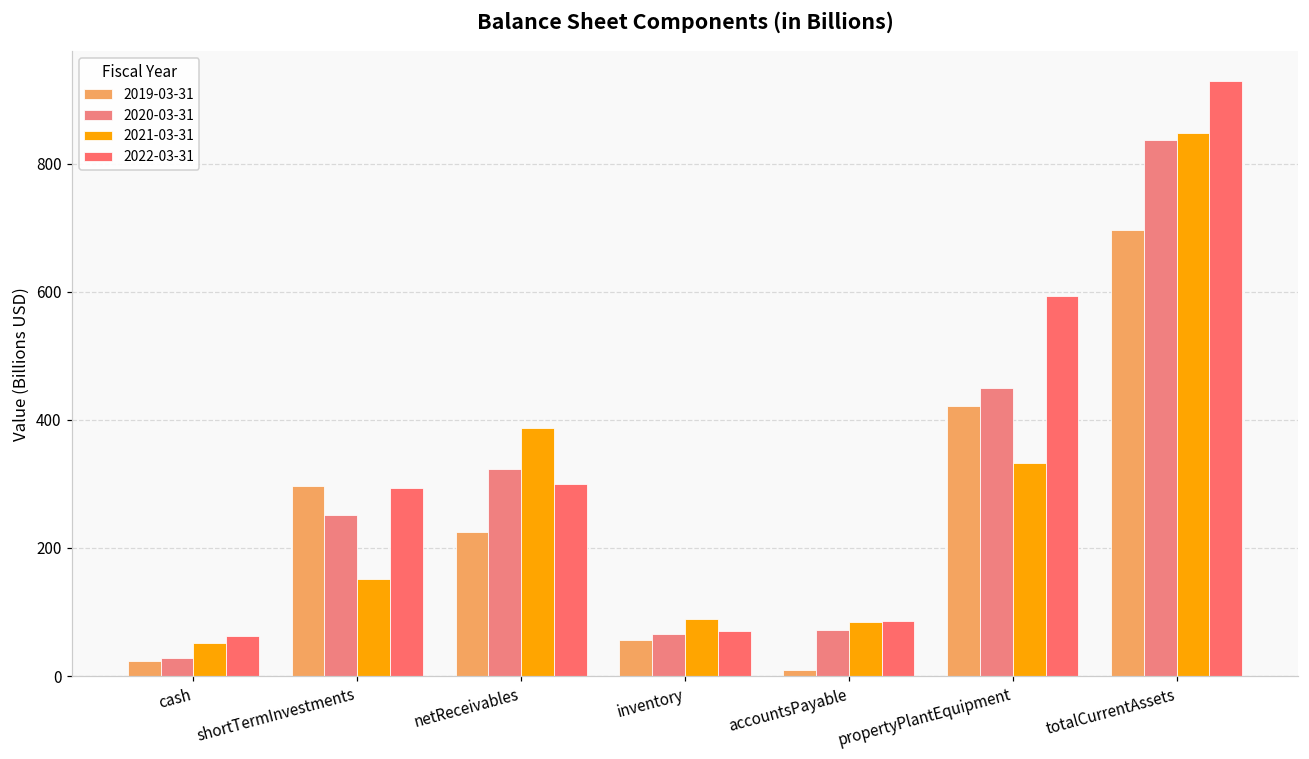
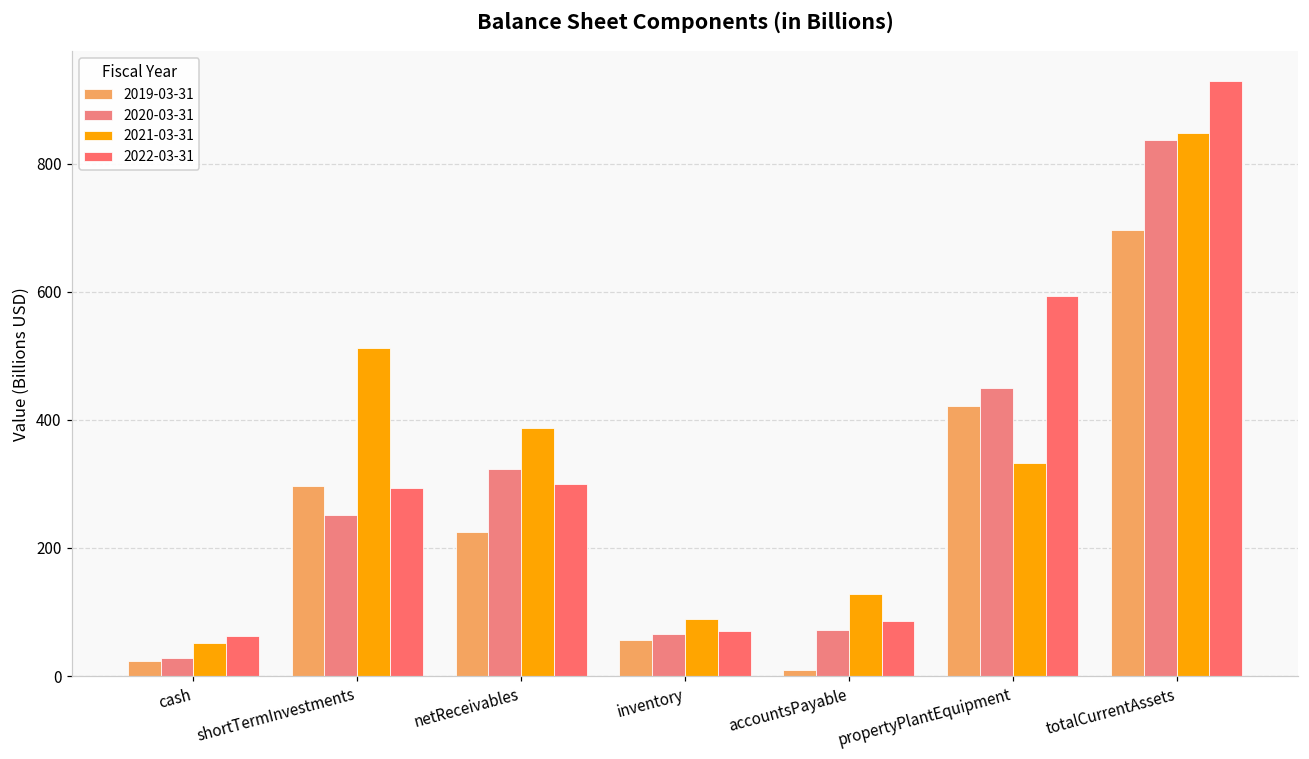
2021-03-31, shortTermInvestments: 150 -> 510
2021-03-31, accountsPayable: 80 -> 130
